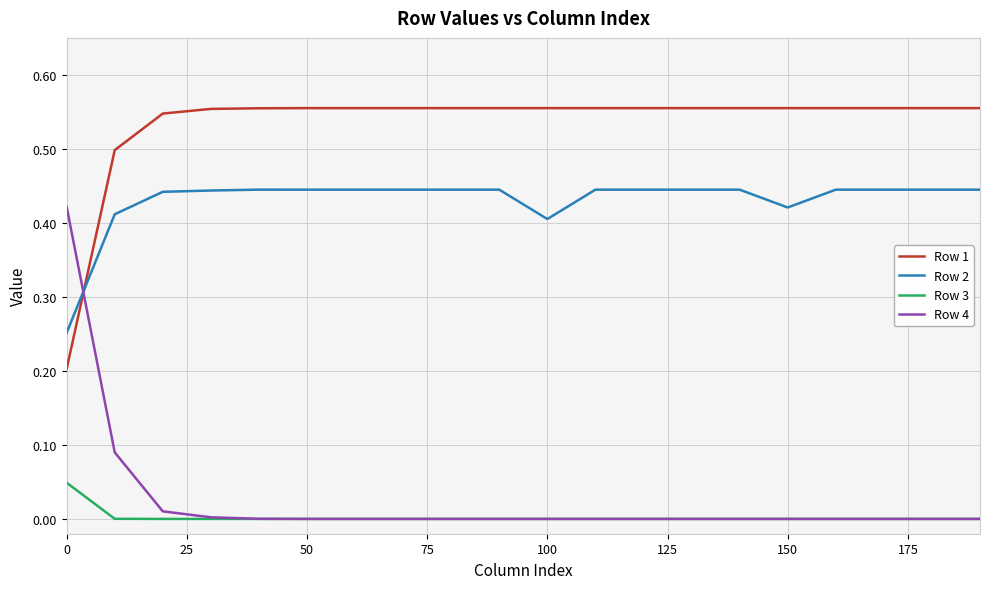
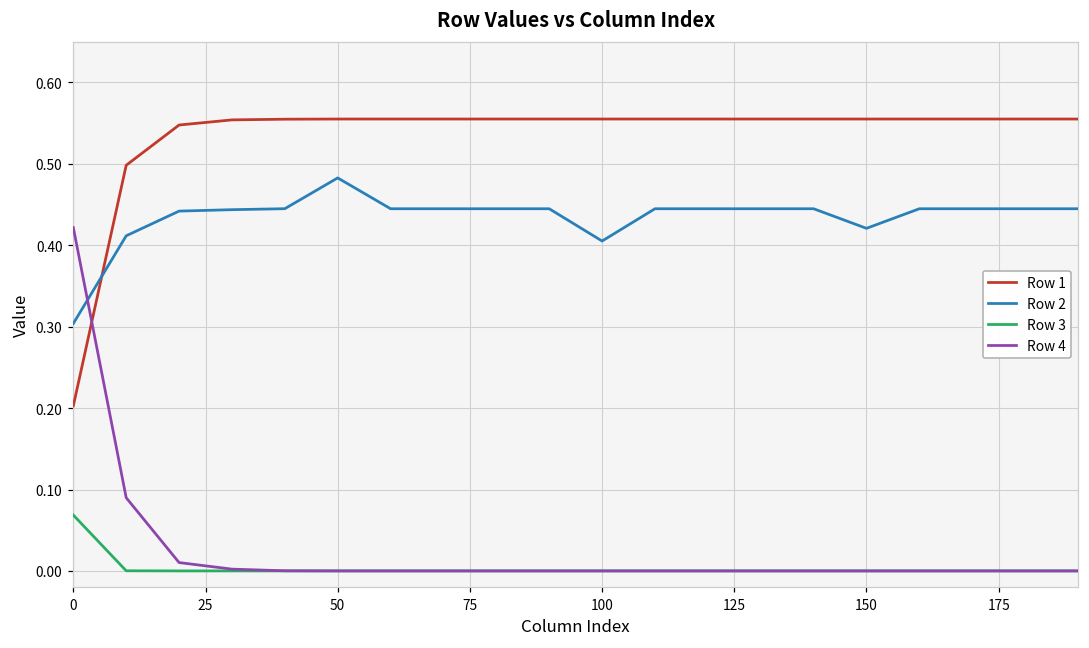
Row 2, 0: 0.25 -> 0.30
Row 3, 0: 0.05 -> 0.07
Row 2, 50: 0.44 -> 0.48
